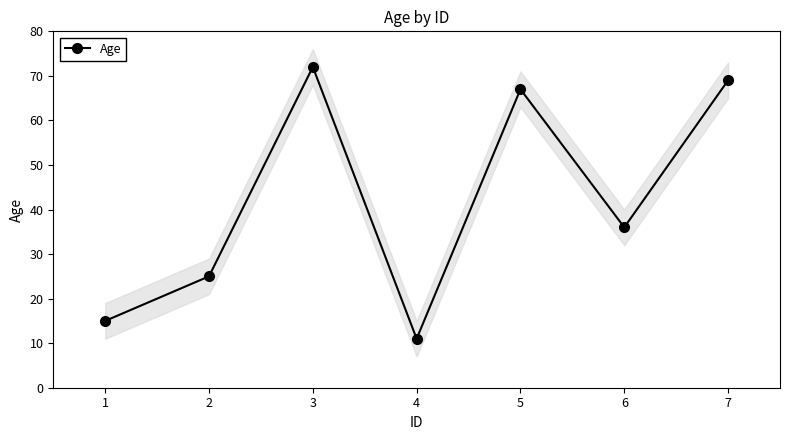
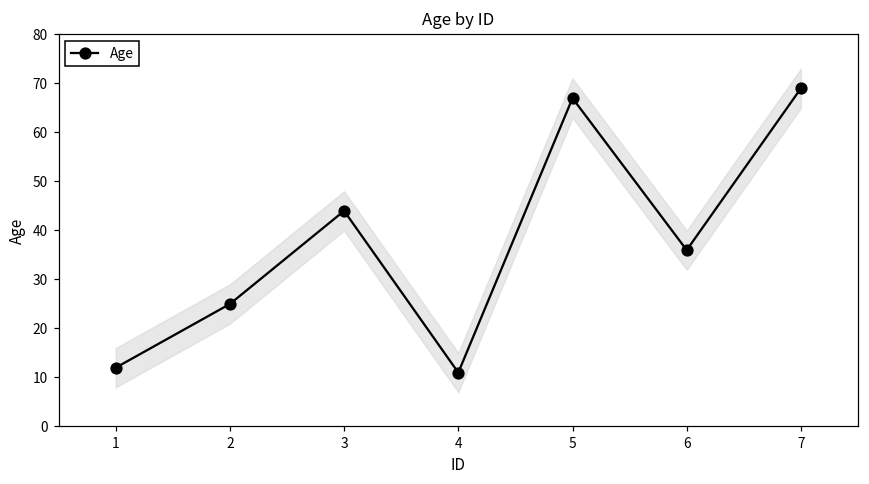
Age, 1: 15 -> 12
Age, 3: 72 -> 44
